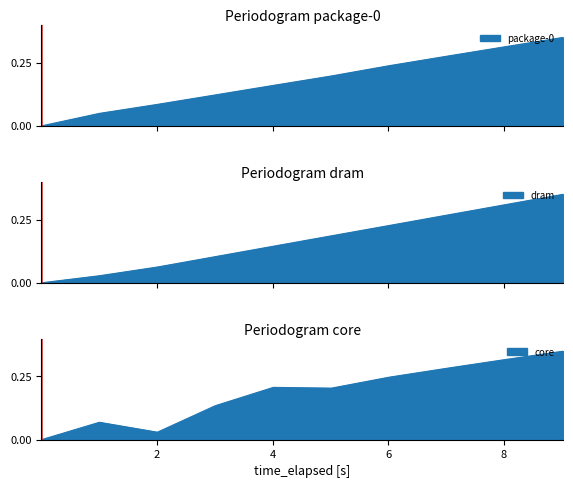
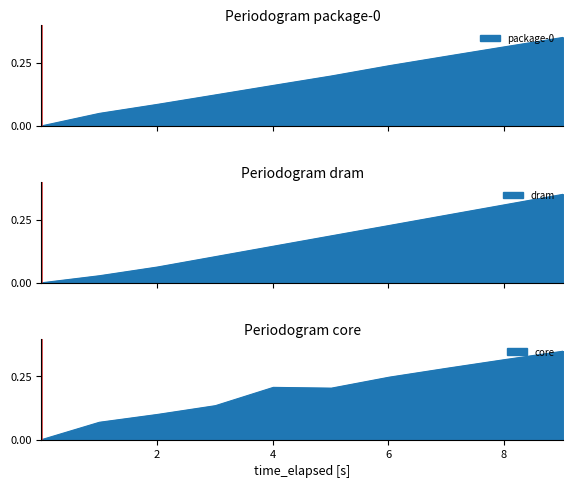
Periodogram core, 2: 0.03 -> 0.10
